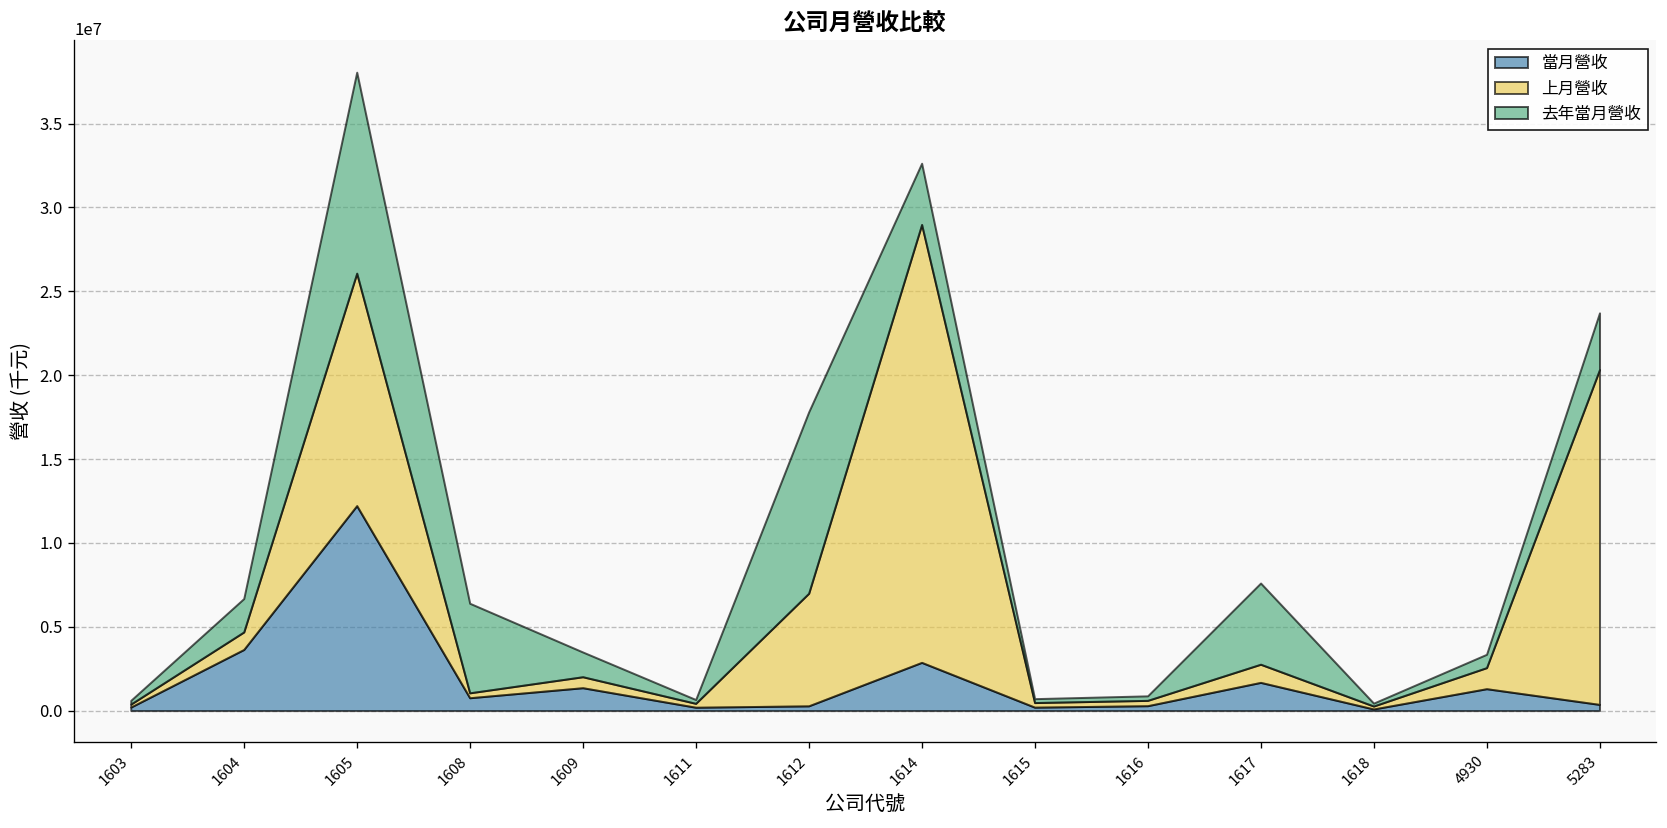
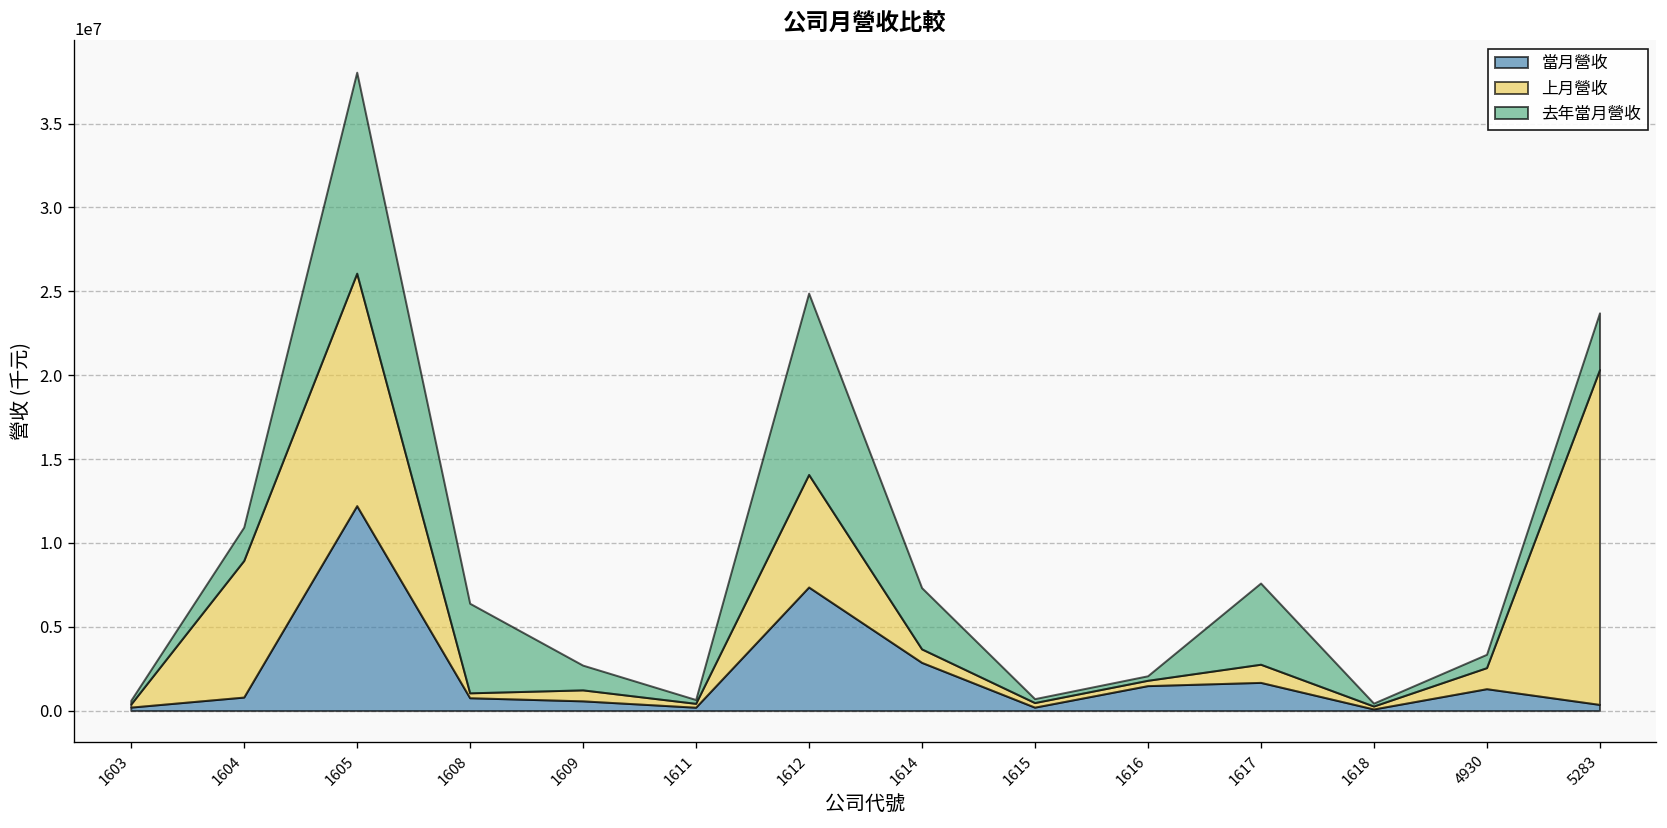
當月營收, 1604: 3600000 -> 800000
上月營收, 1604: 1000000 -> 8100000
當月營收, 1609: 1400000 -> 600000
當月營收, 1612: 300000 -> 7400000
上月營收, 1614: 26100000 -> 800000
當月營收, 1616: 300000 -> 1500000
